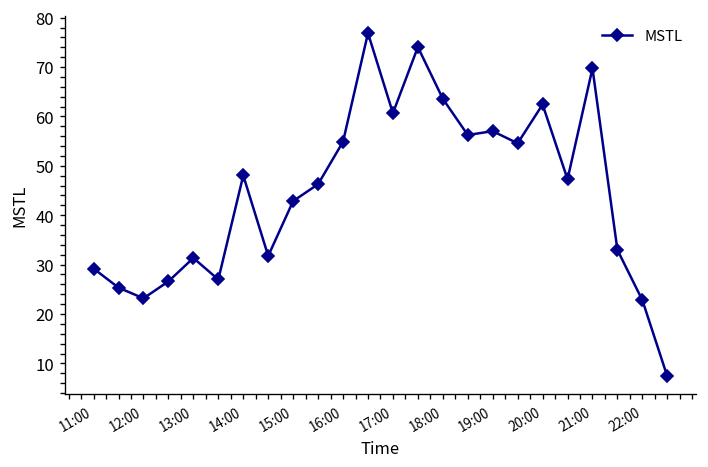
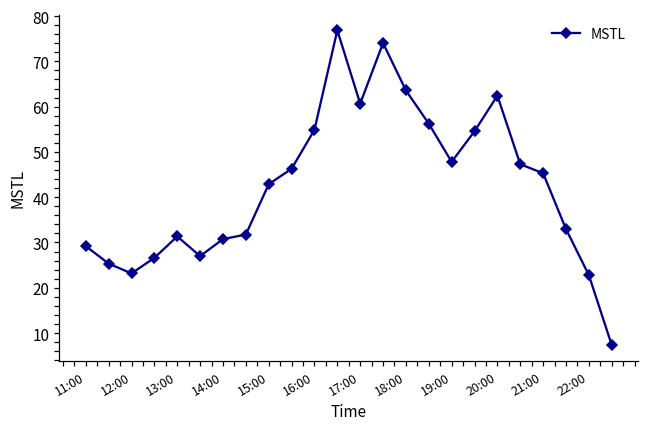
14:00: 48 -> 31
19:00: 57 -> 48
21:00: 70 -> 45
